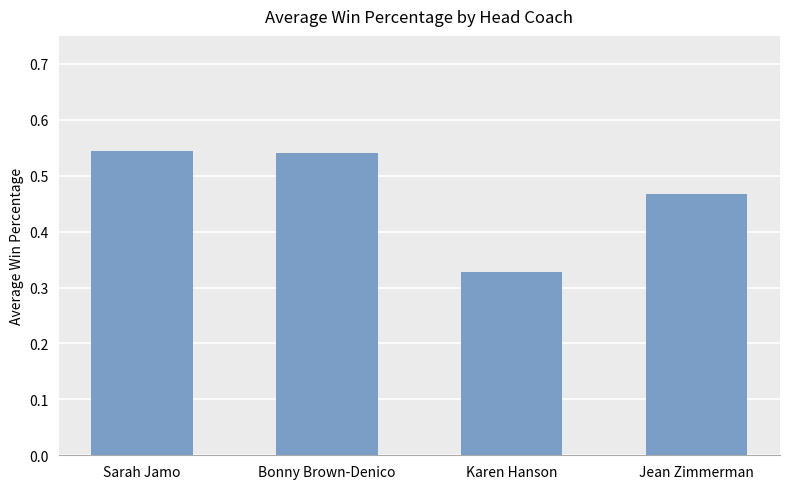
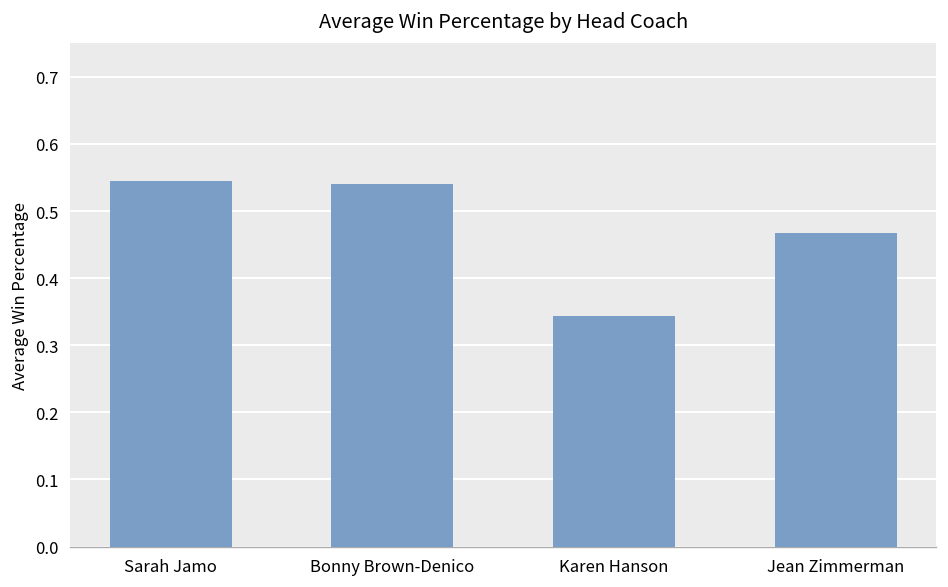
Karen Hanson: 0.33 -> 0.34
